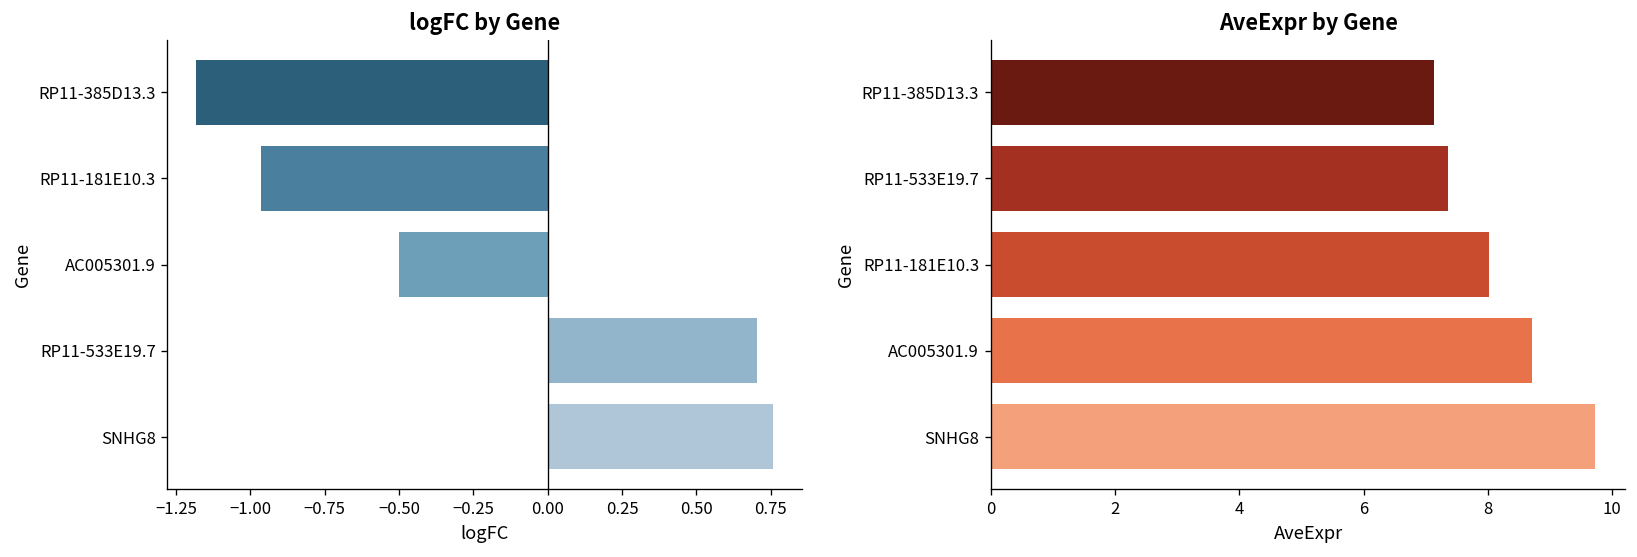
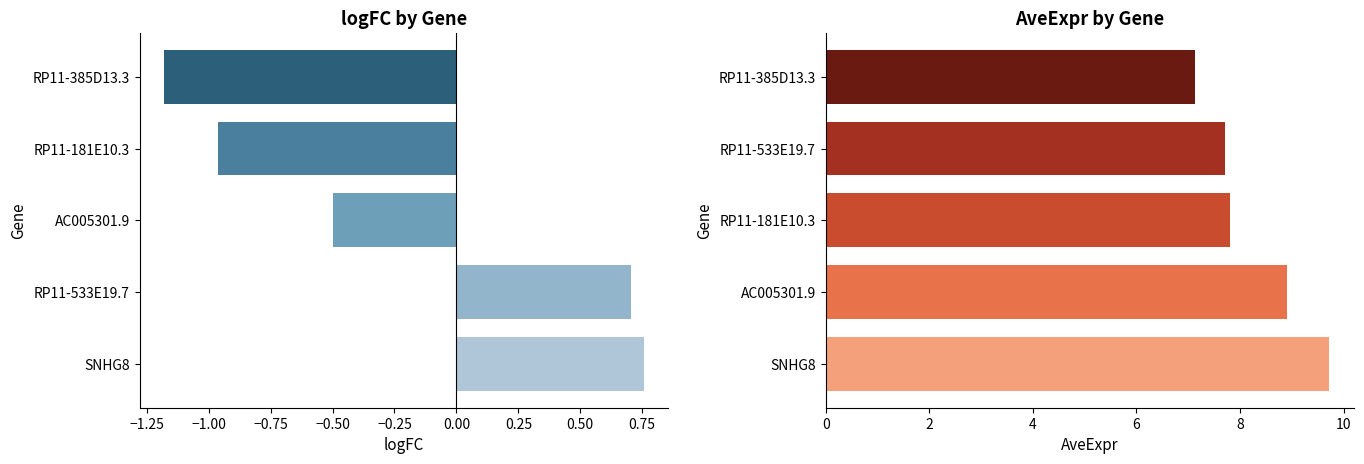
AveExpr by Gene, RP11-533E19.7: 7.4 -> 7.7
AveExpr by Gene, RP11-181E10.3: 8.0 -> 7.8
AveExpr by Gene, AC005301.9: 8.7 -> 8.9
